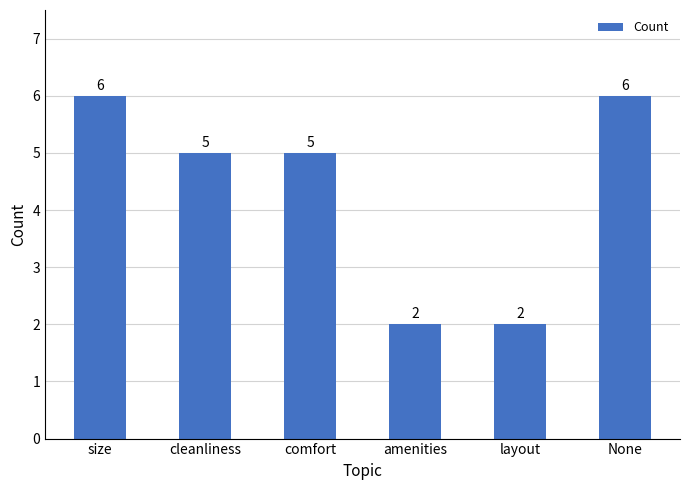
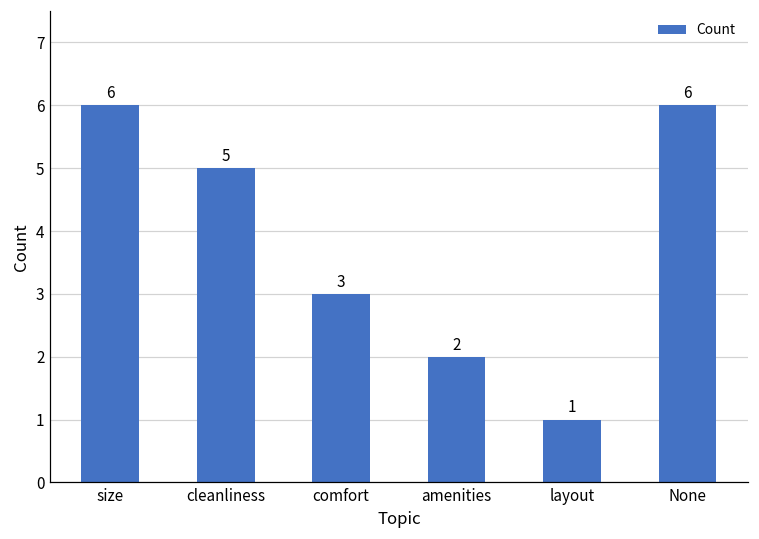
comfort: 5 -> 3
layout: 2 -> 1
